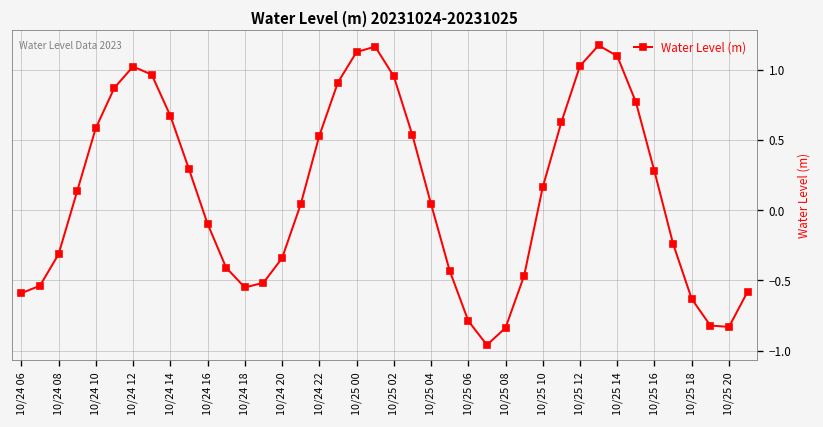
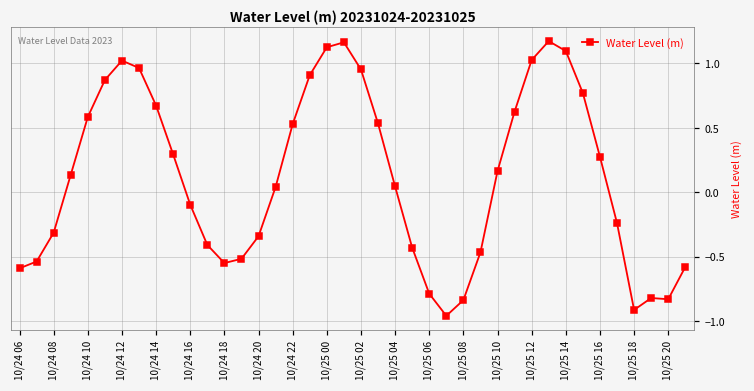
10/25 18: -0.63 -> -0.91
